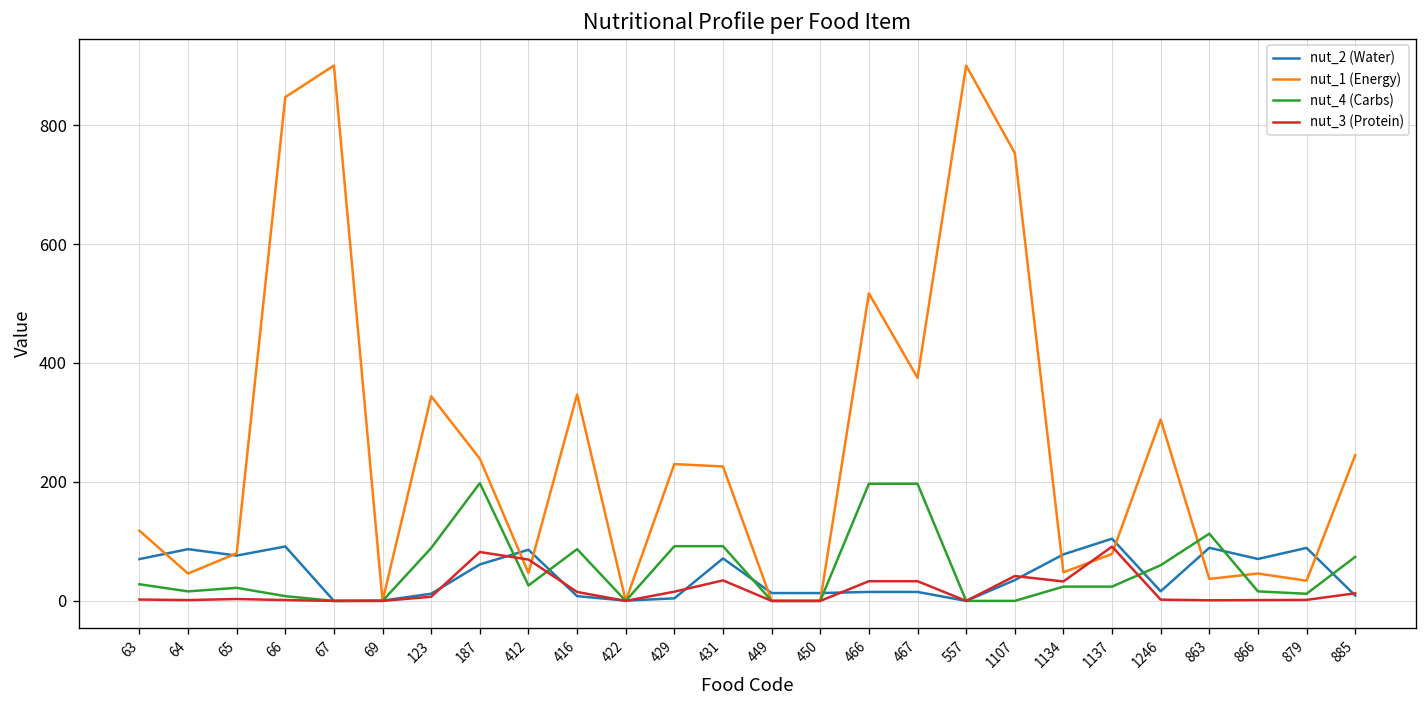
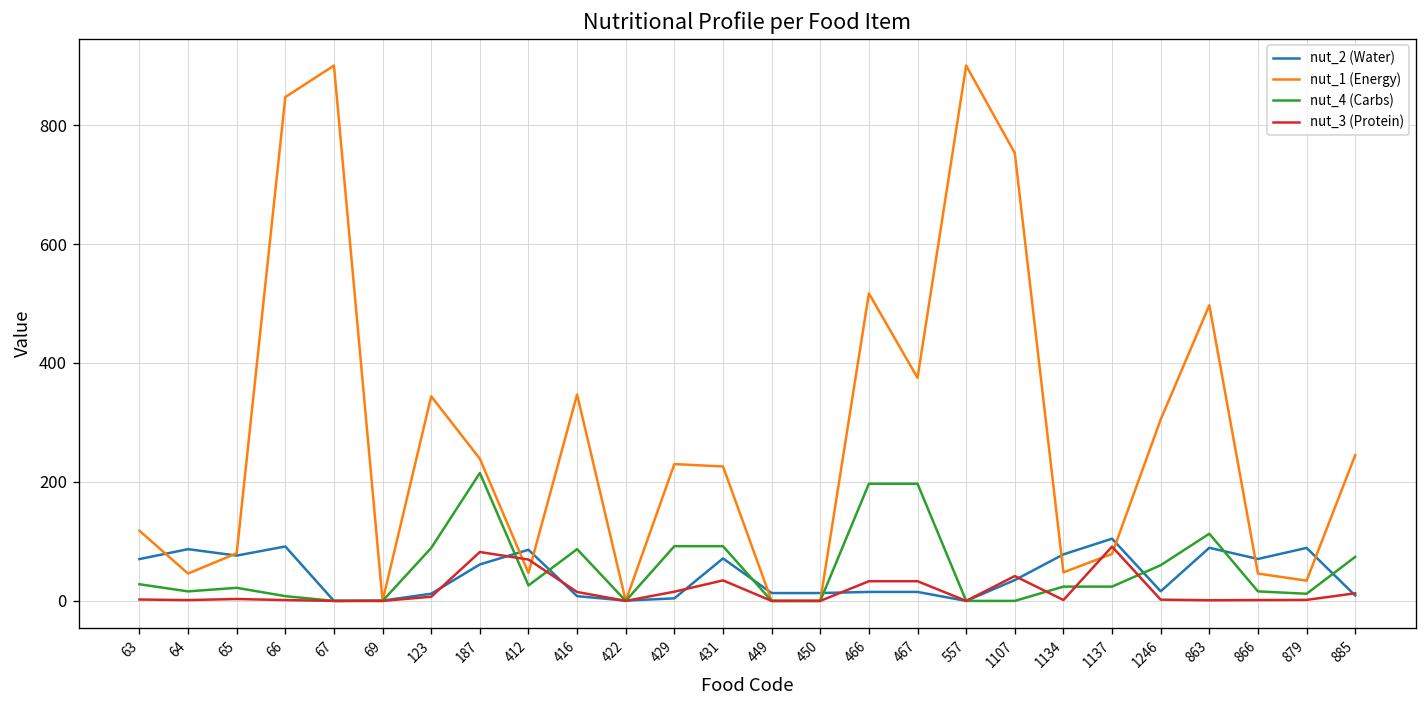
nut_4 (Carbs), 187: 200 -> 220
nut_3 (Protein), 1134: 30 -> 0
nut_1 (Energy), 863: 40 -> 500
